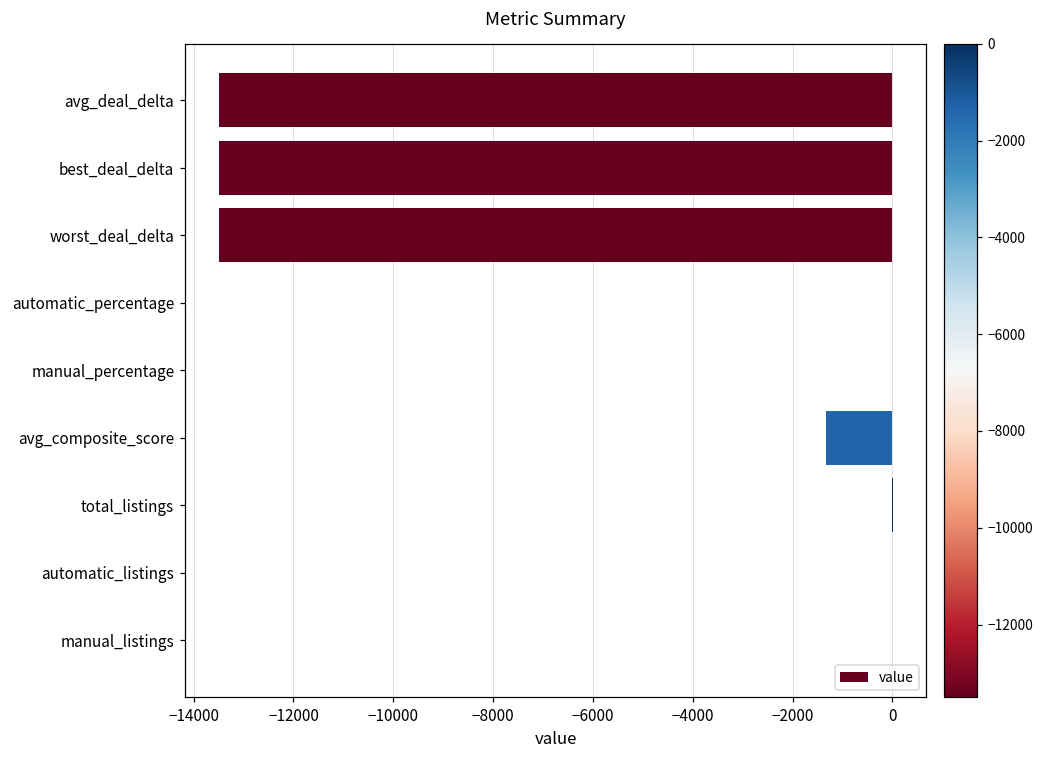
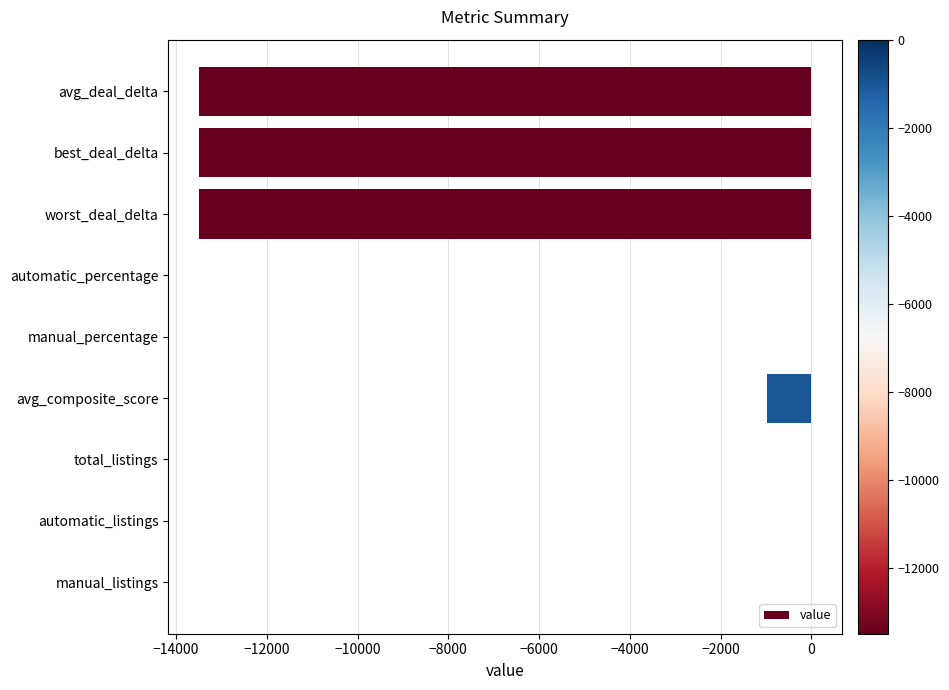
avg_composite_score: -1300 -> -1000
